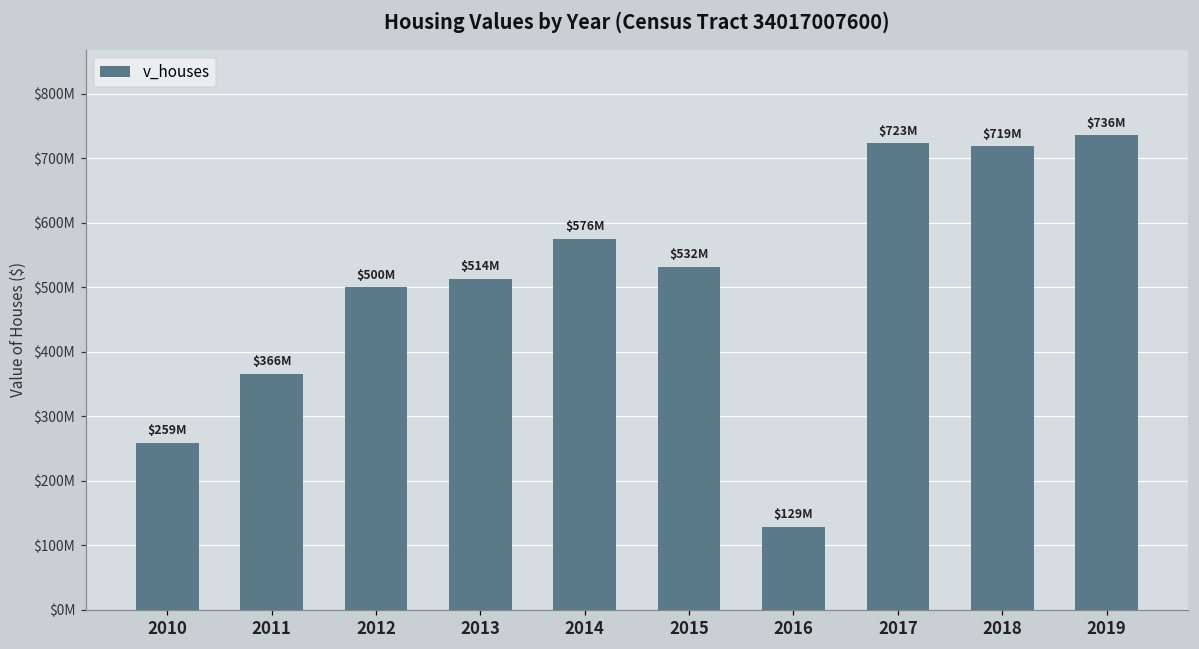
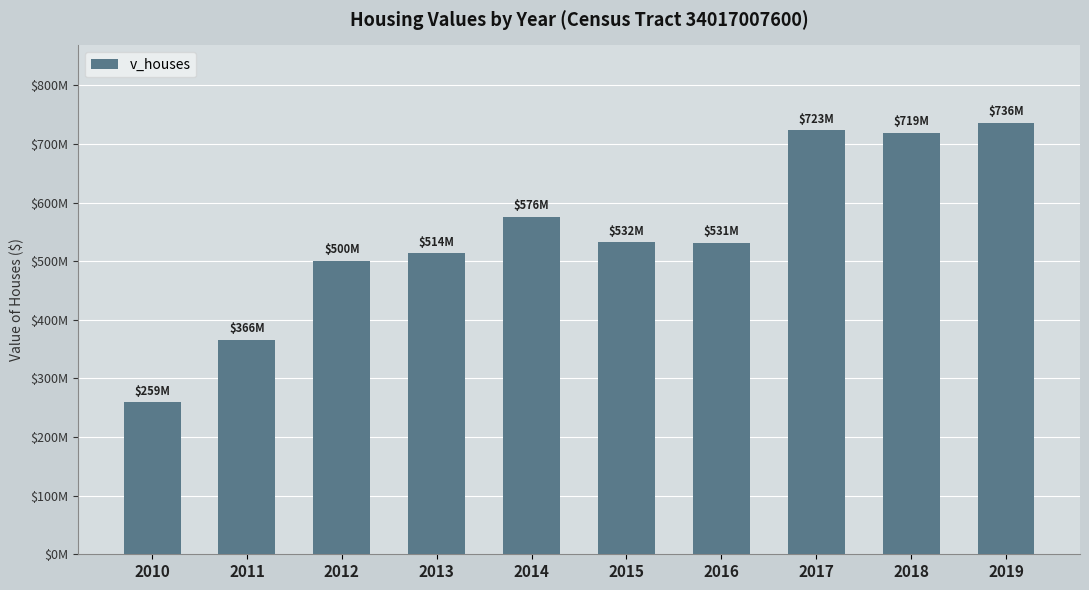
2016: $129M -> $531M
